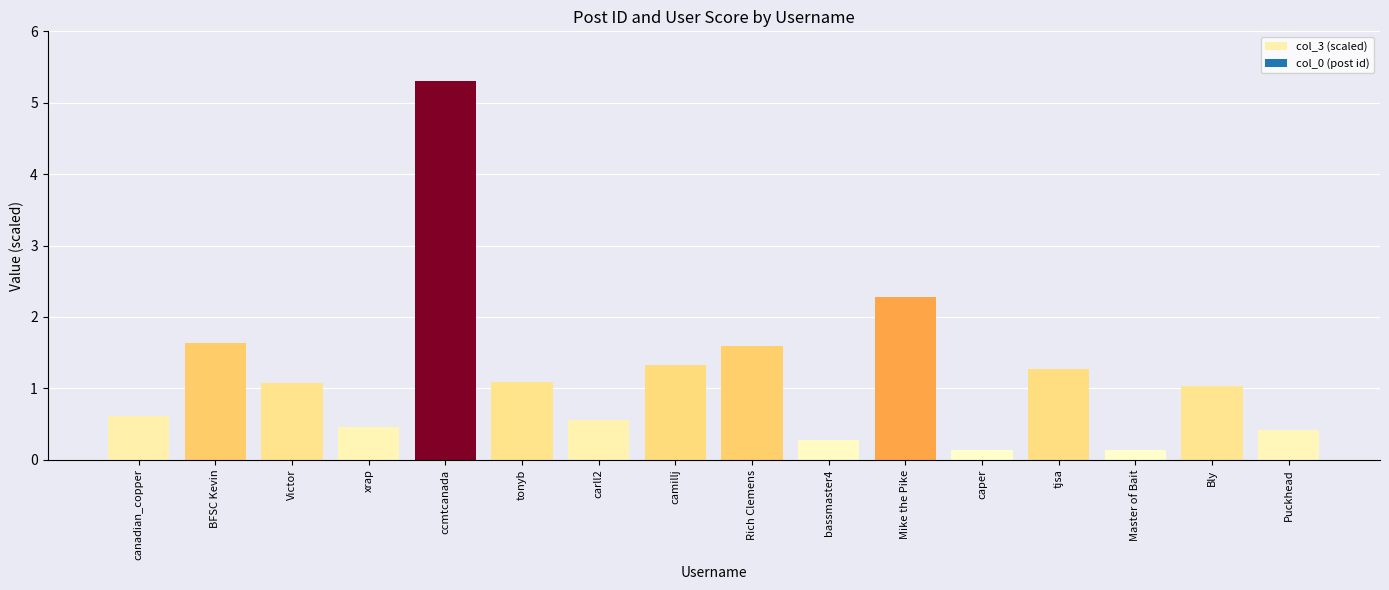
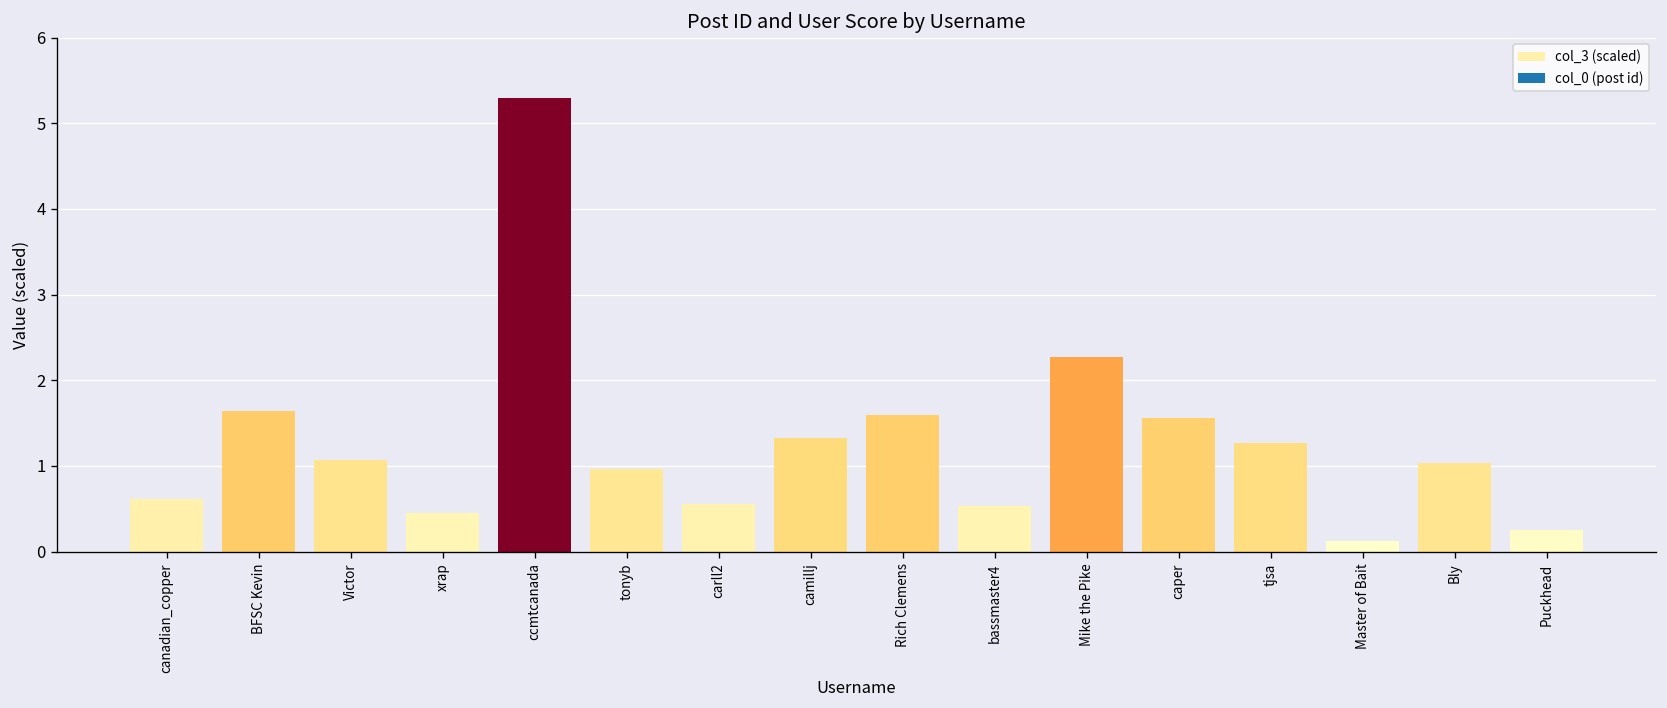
tonyb: 1.1 -> 1.0
bassmaster4: 0.3 -> 0.5
caper: 0.1 -> 1.6
Puckhead: 0.4 -> 0.3
